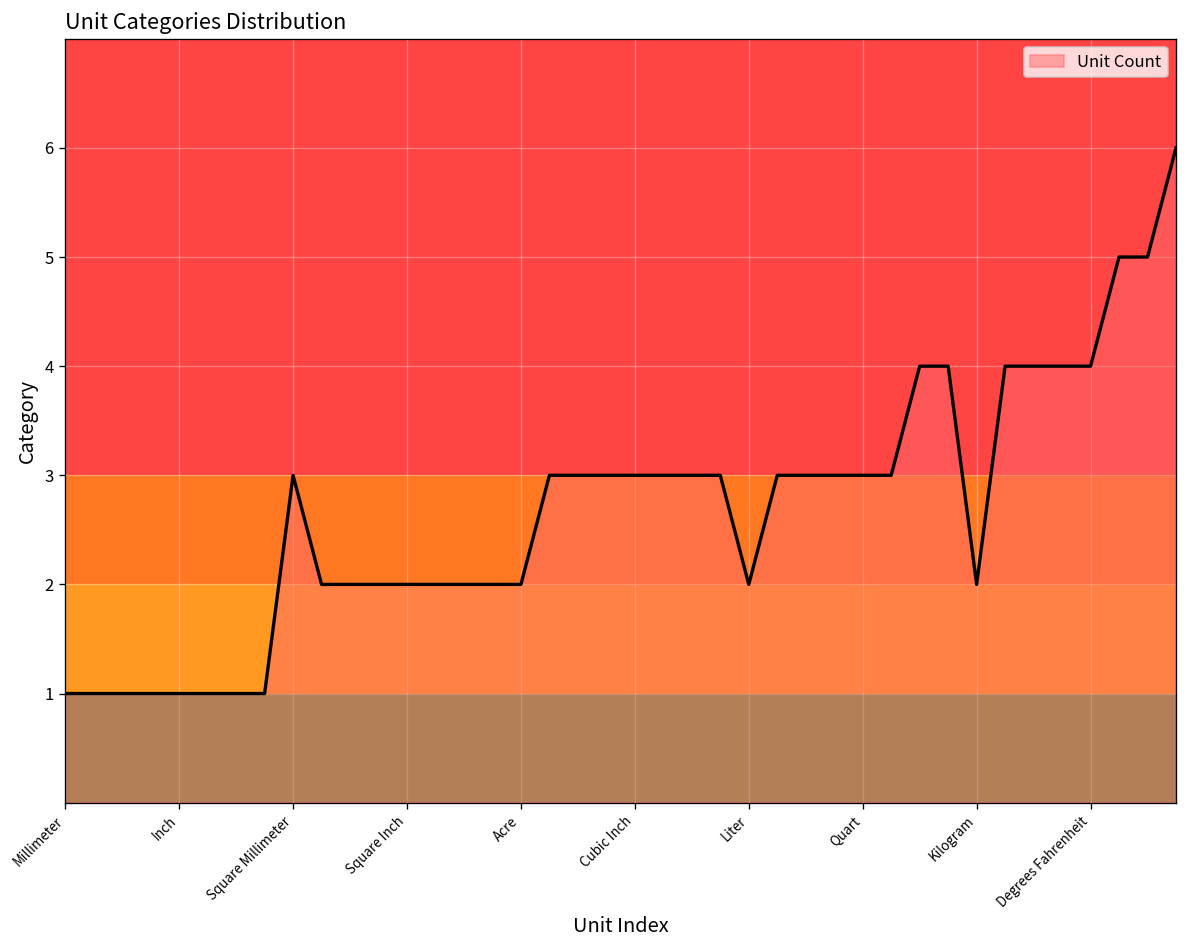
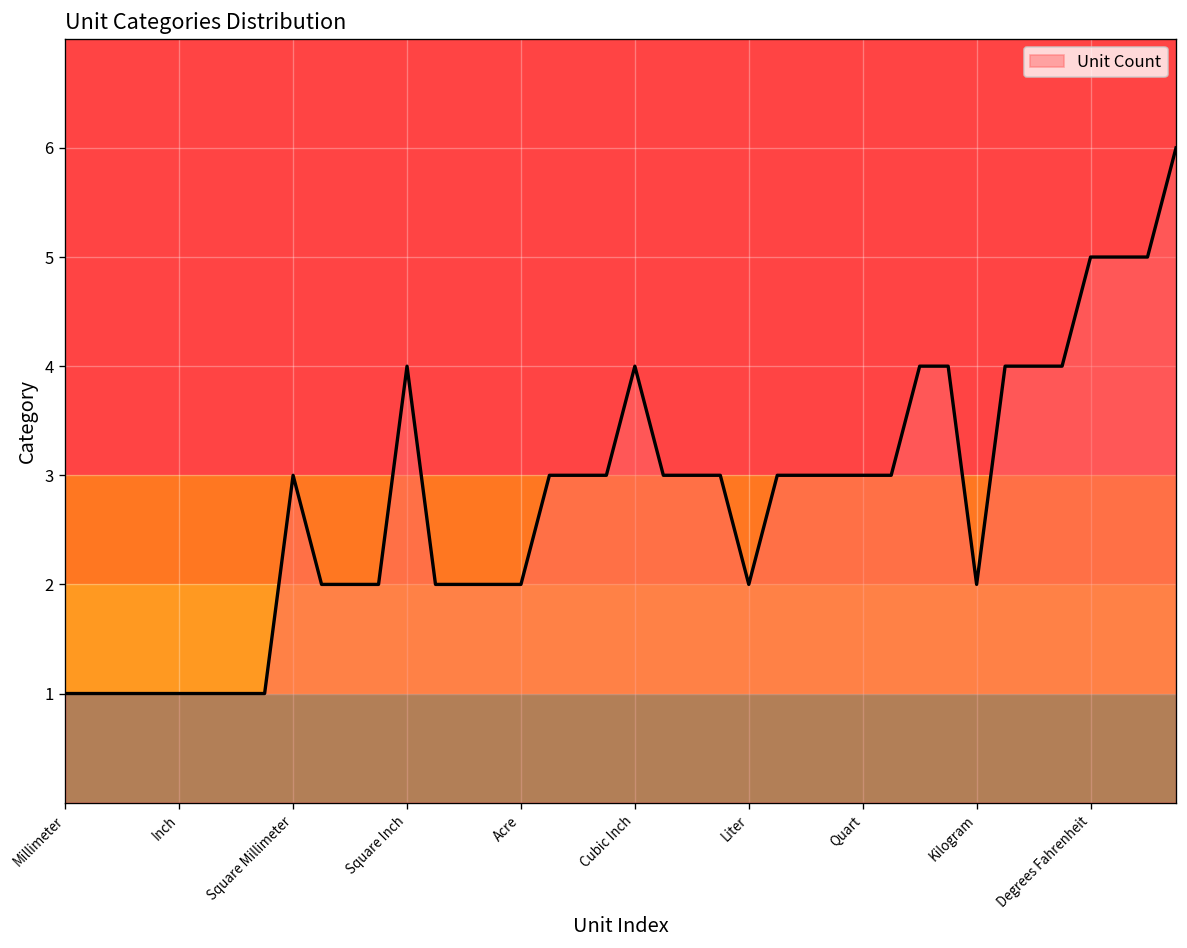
Square Inch: 2 -> 4
Cubic Inch: 3 -> 4
Degrees Fahrenheit: 4 -> 5
